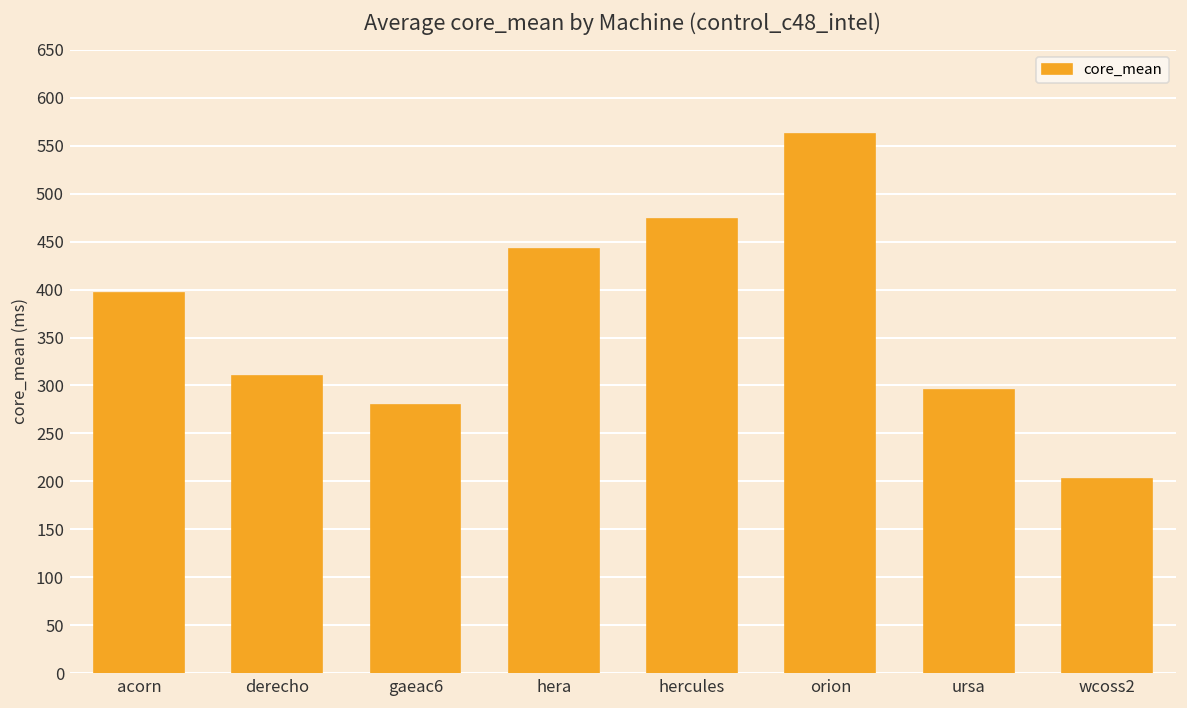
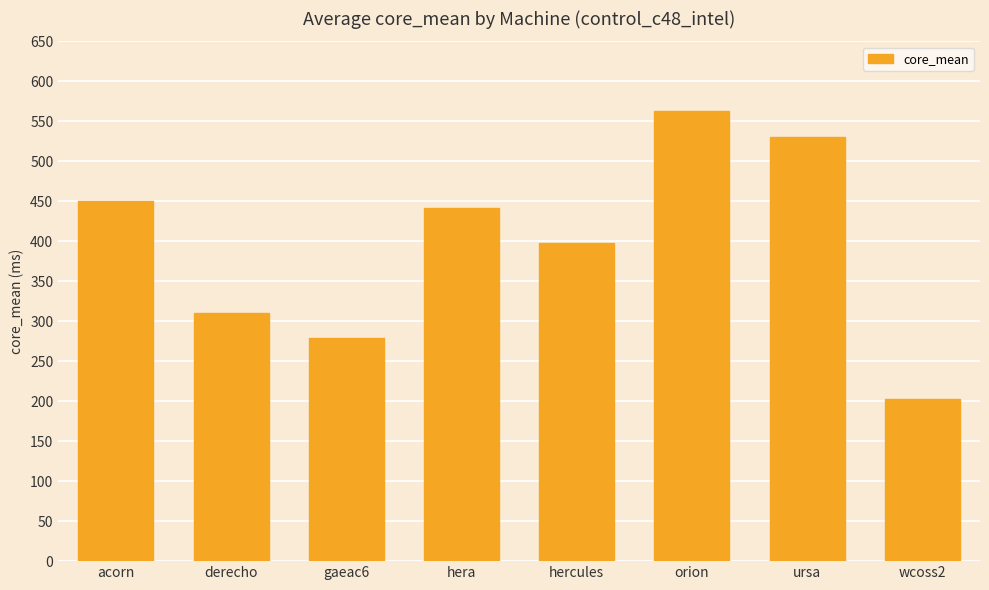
acorn: 400 -> 450
hercules: 470 -> 400
ursa: 300 -> 530
